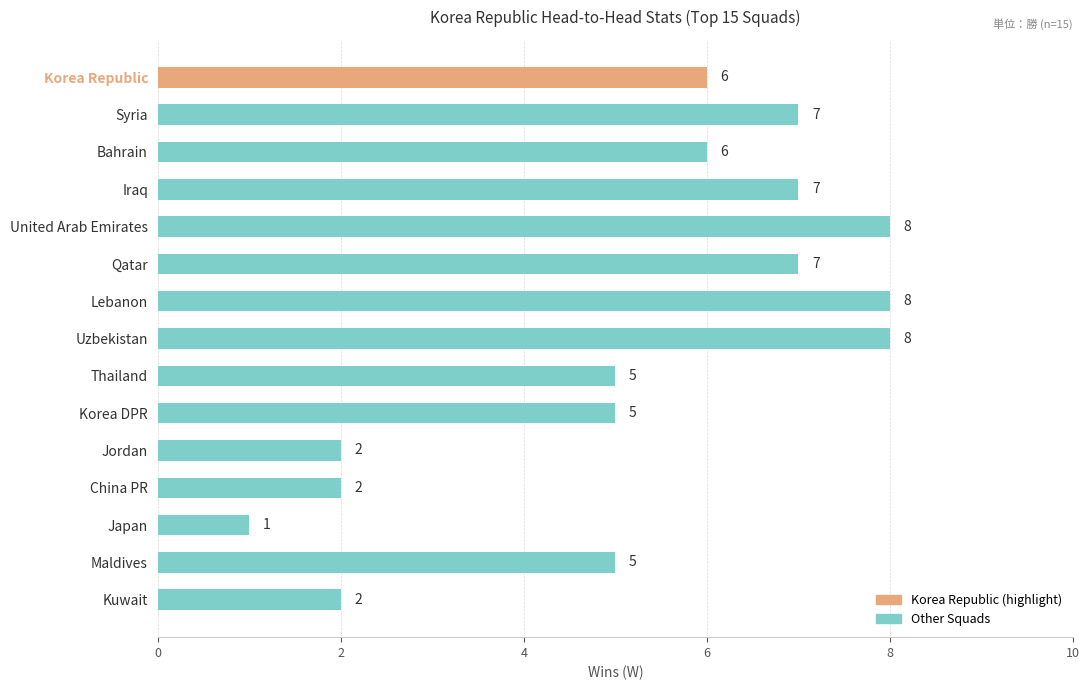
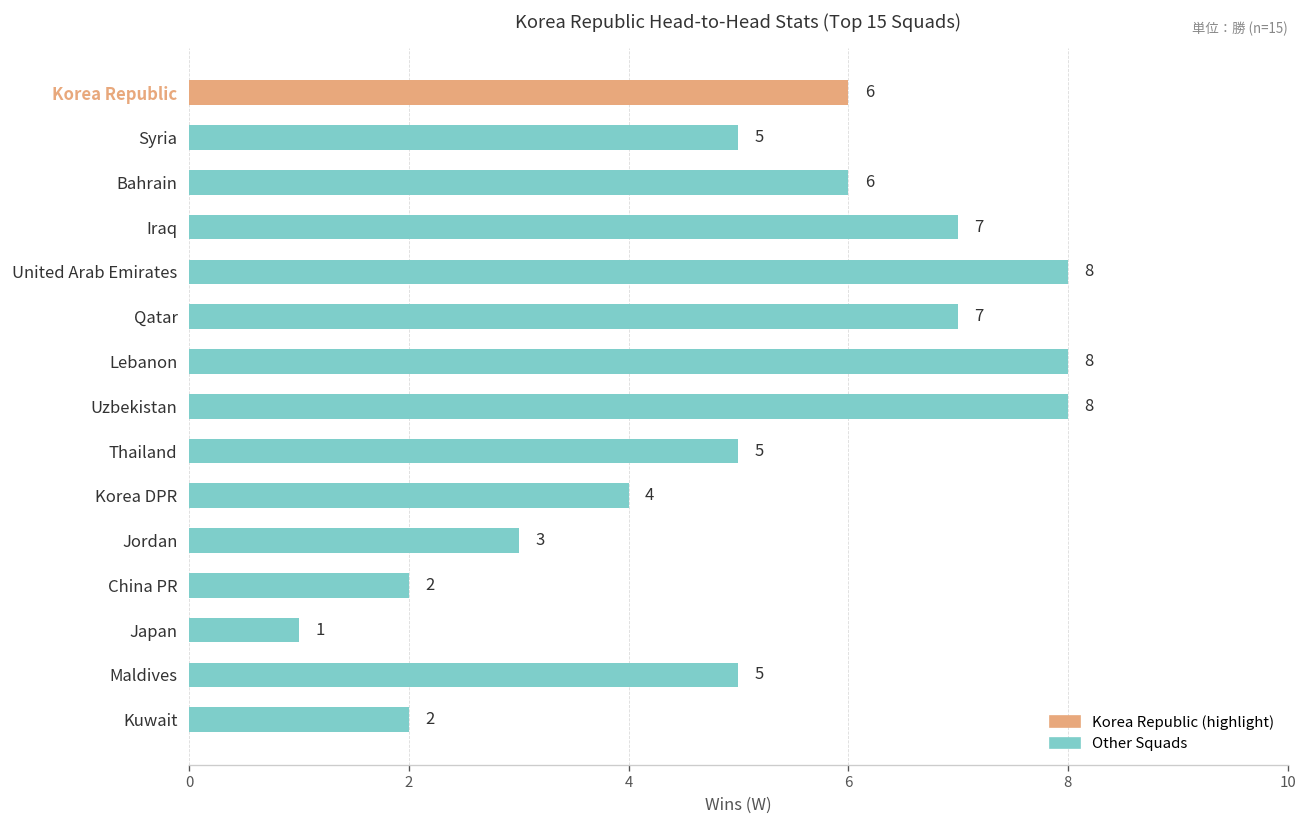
Syria: 7 -> 5
Korea DPR: 5 -> 4
Jordan: 2 -> 3
